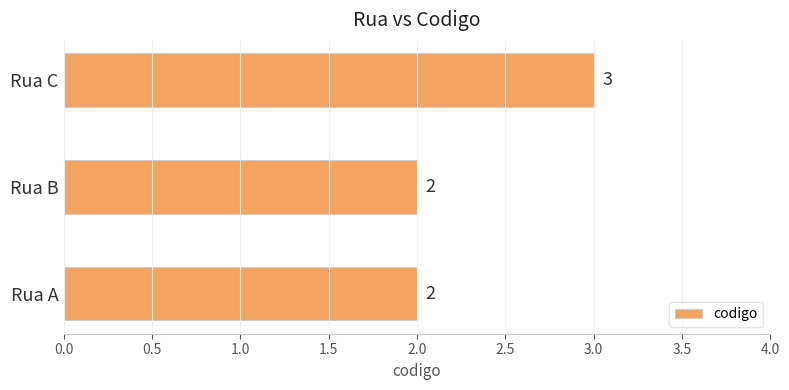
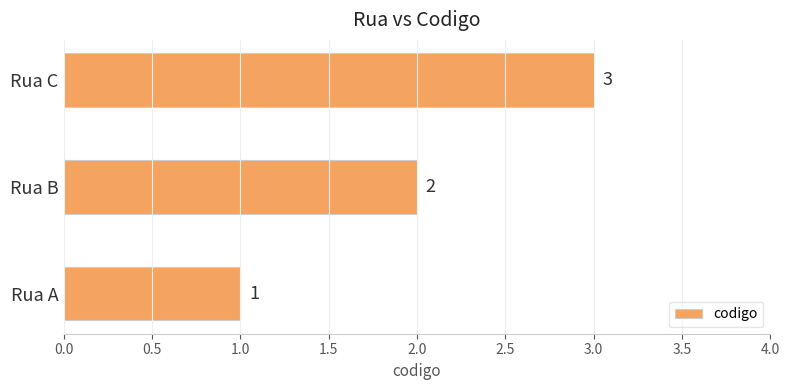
Rua A: 2 -> 1
